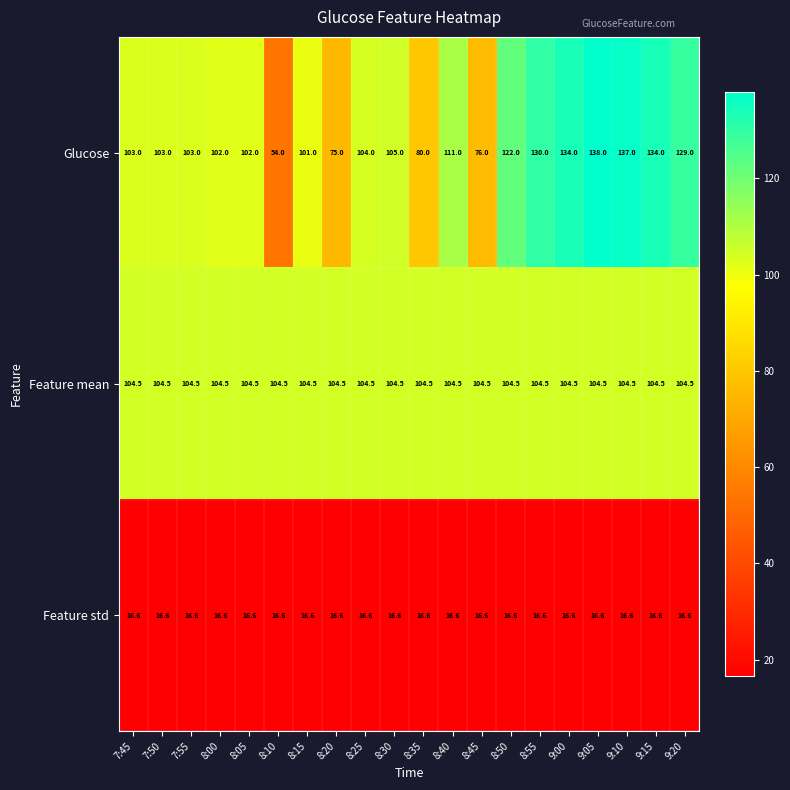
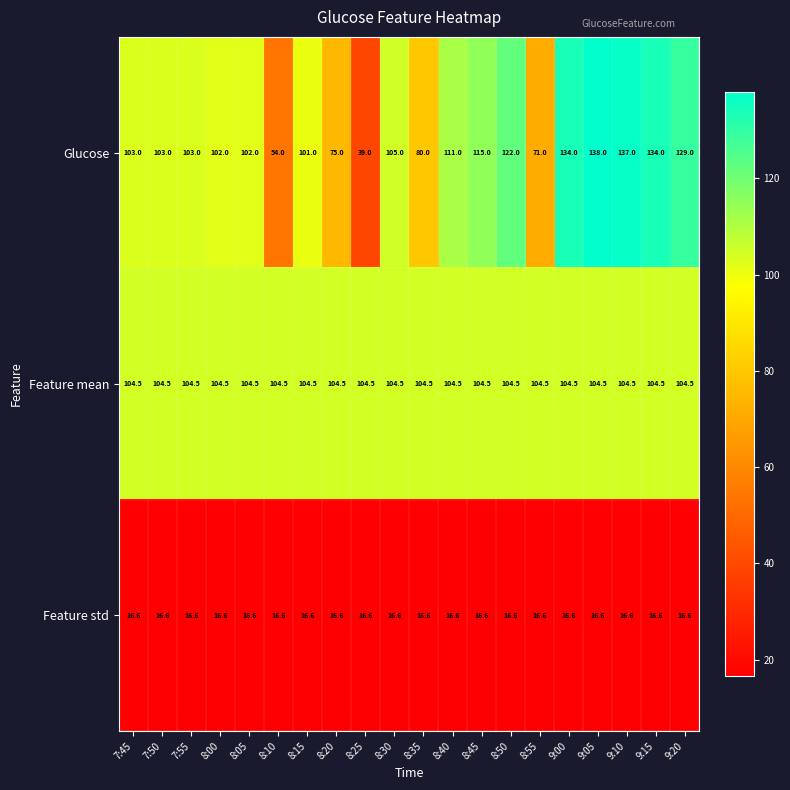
Glucose, 8:25: 104.0 -> 39.0
Glucose, 8:45: 76.0 -> 115.0
Glucose, 8:55: 130.0 -> 71.0
